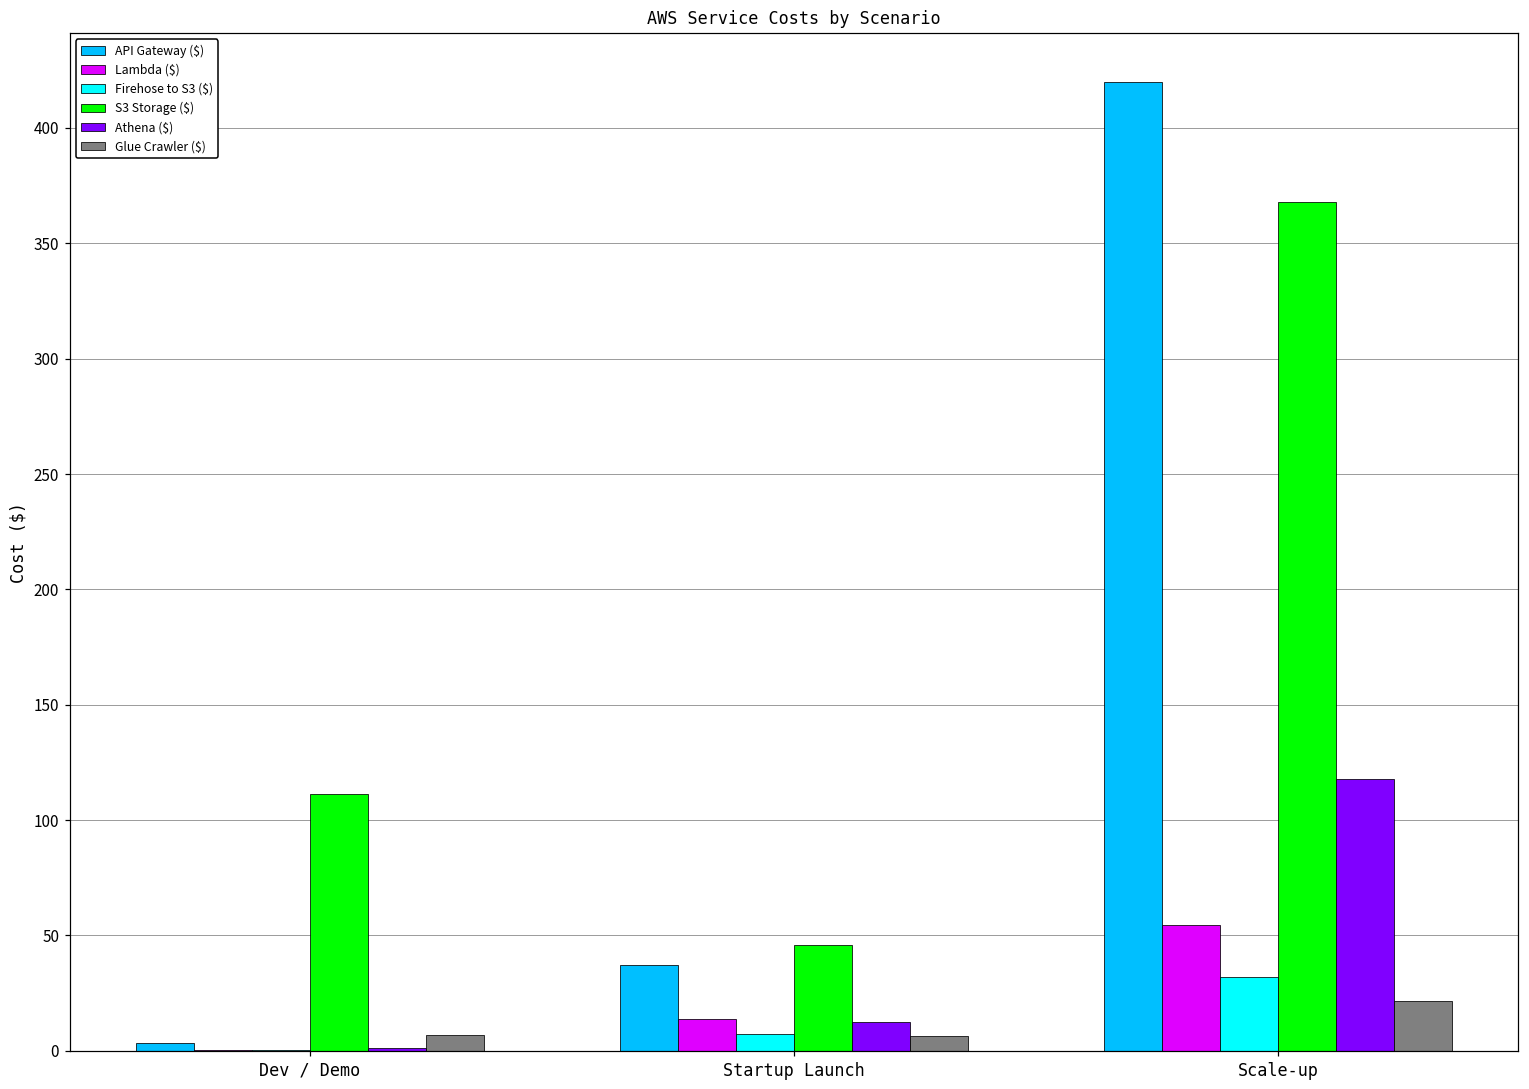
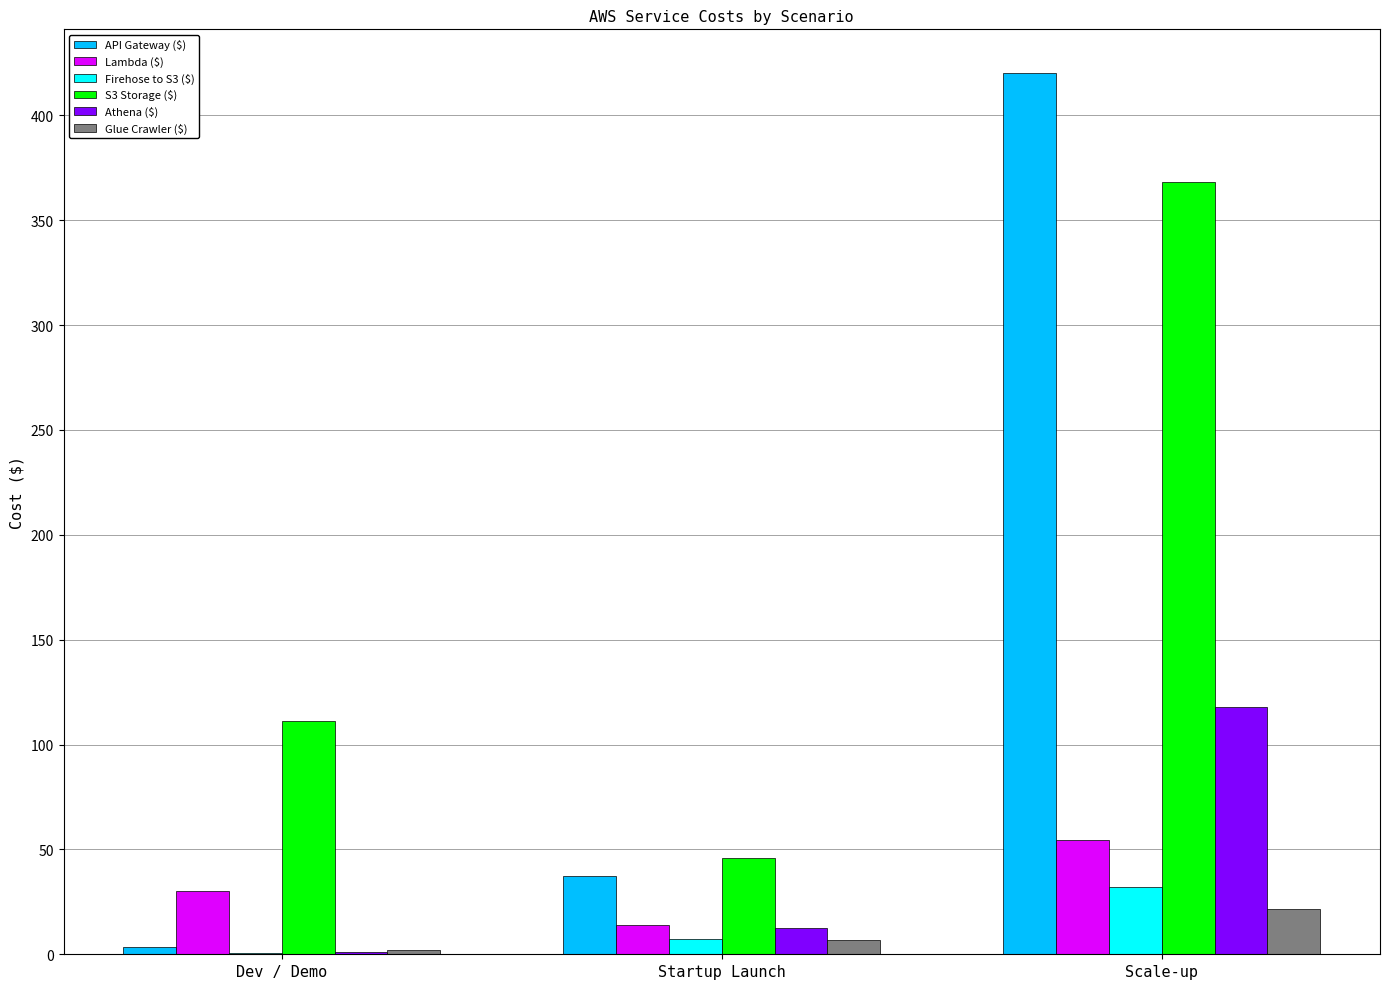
Lambda ($), Dev / Demo: 0 -> 30
Glue Crawler ($), Dev / Demo: 7 -> 2
